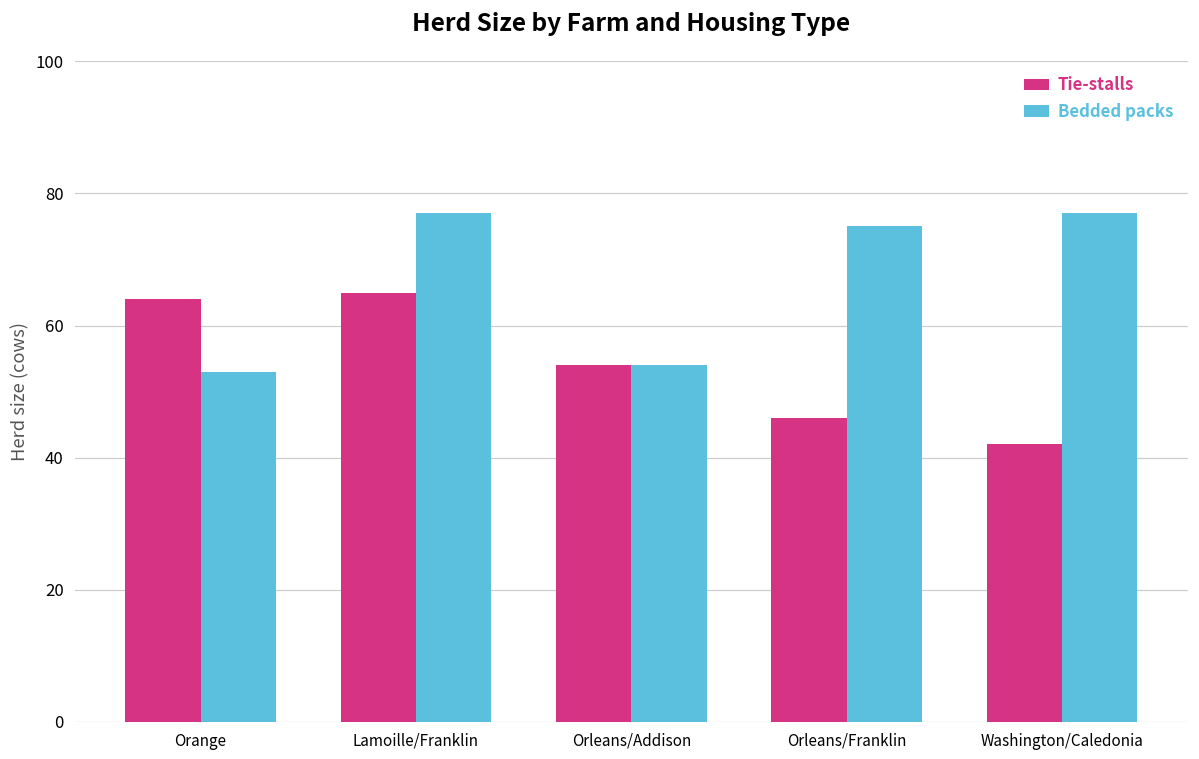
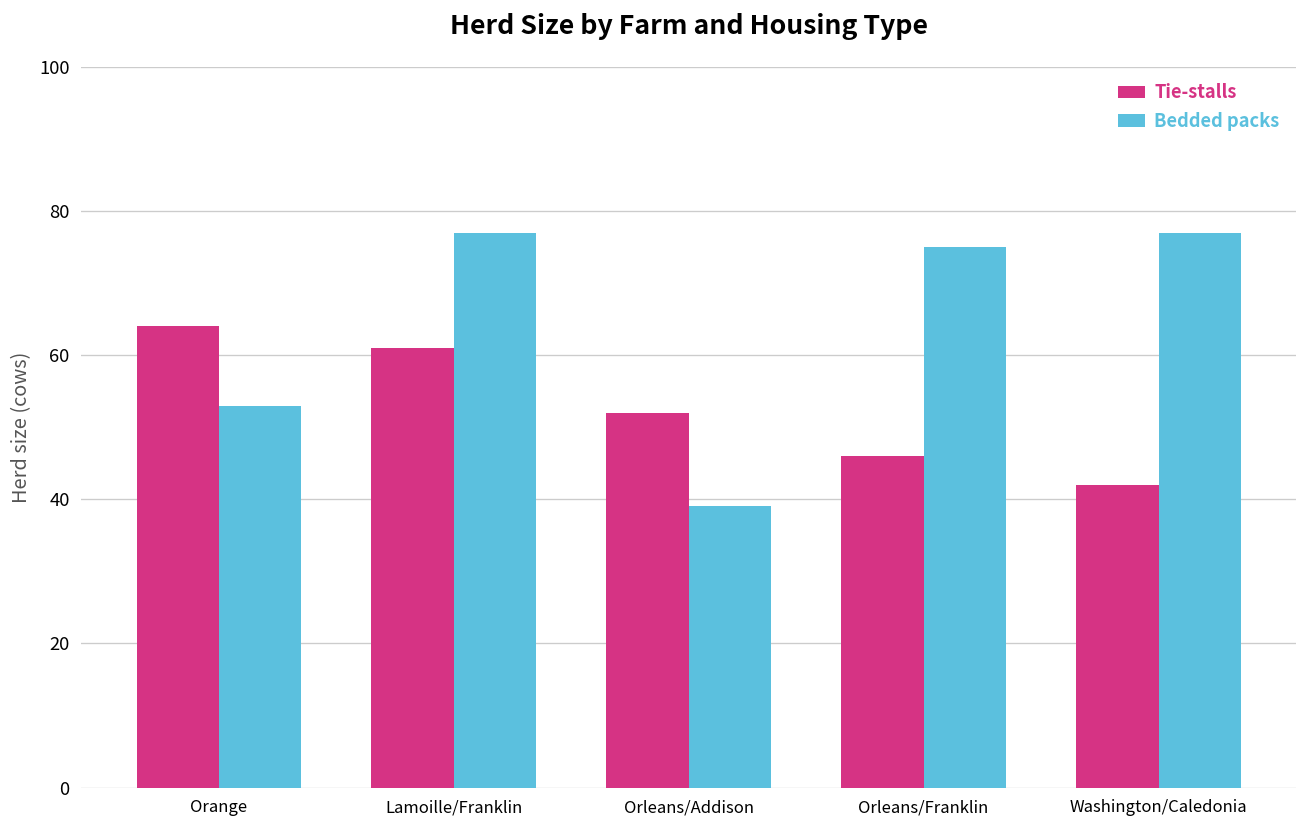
Tie-stalls, Lamoille/Franklin: 65 -> 61
Tie-stalls, Orleans/Addison: 54 -> 52
Bedded packs, Orleans/Addison: 54 -> 39
